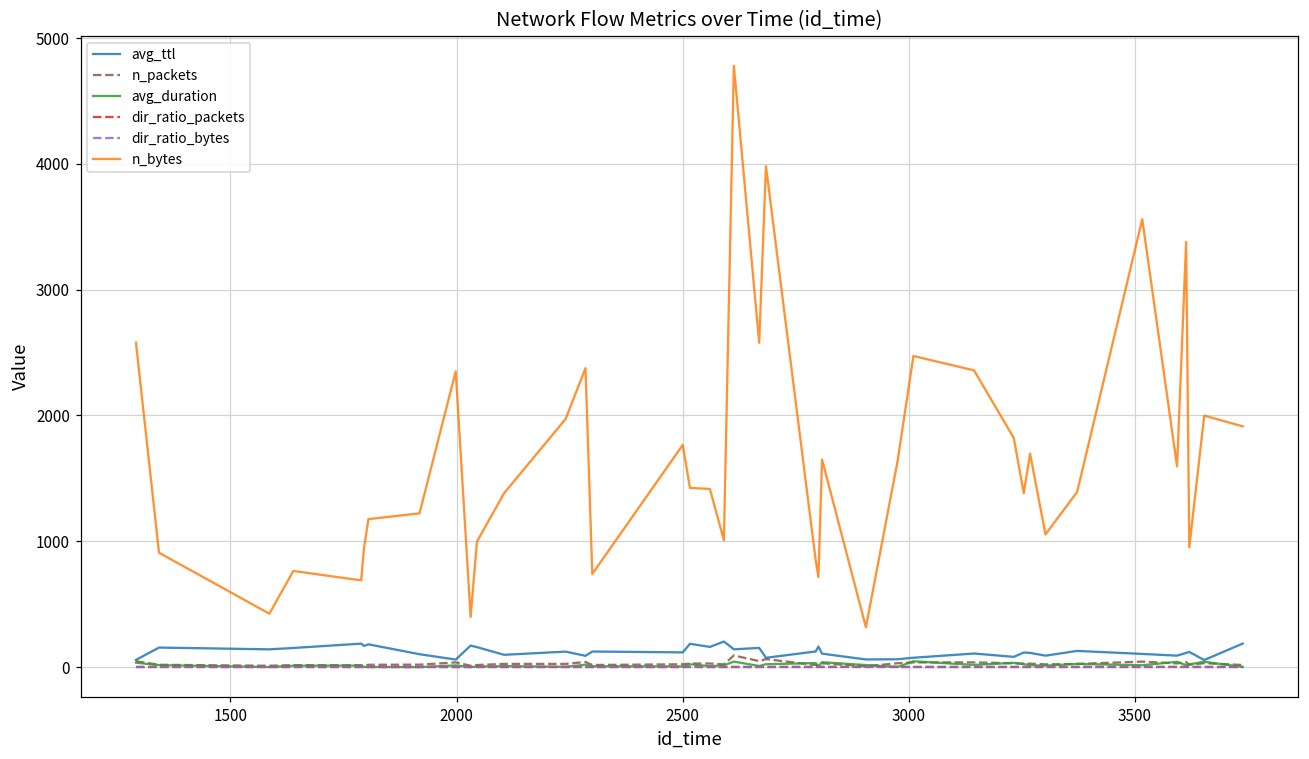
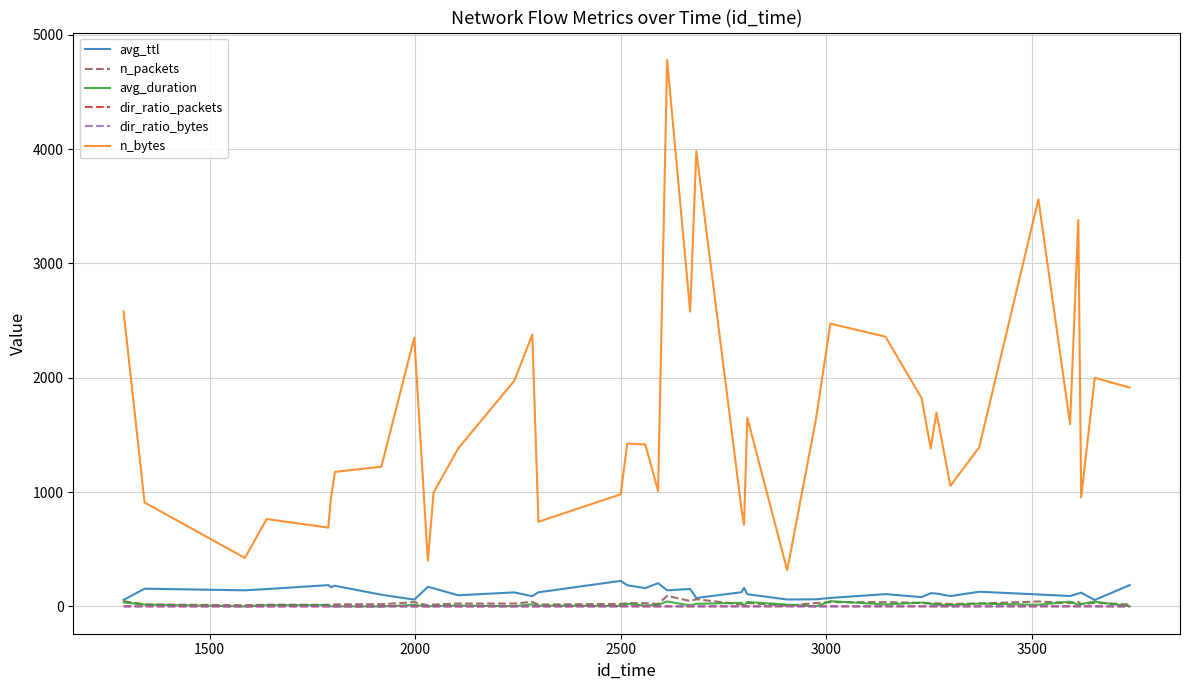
avg_ttl, 2500: 120 -> 220
n_bytes, 2500: 1770 -> 980
